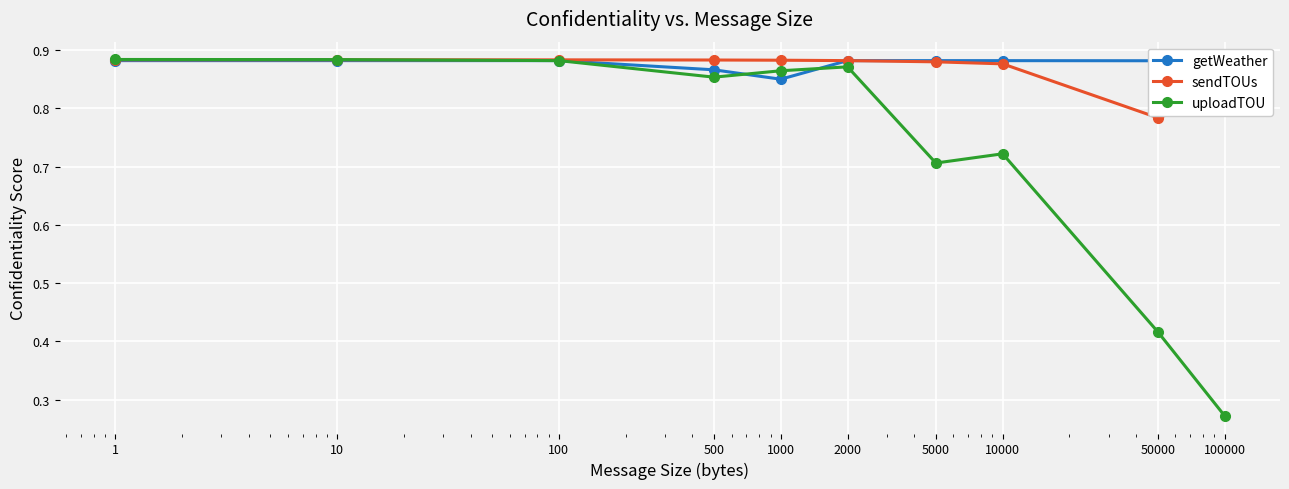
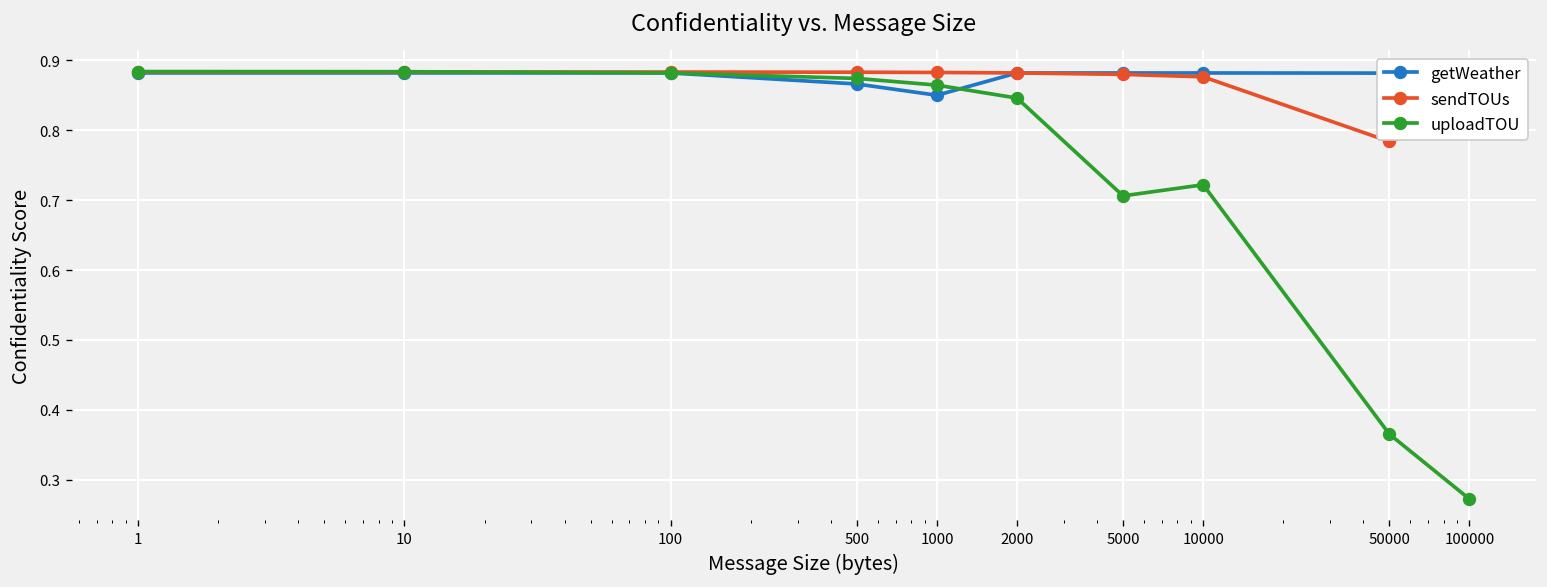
uploadTOU, 500: 0.85 -> 0.87
uploadTOU, 2000: 0.87 -> 0.85
uploadTOU, 50000: 0.42 -> 0.37
